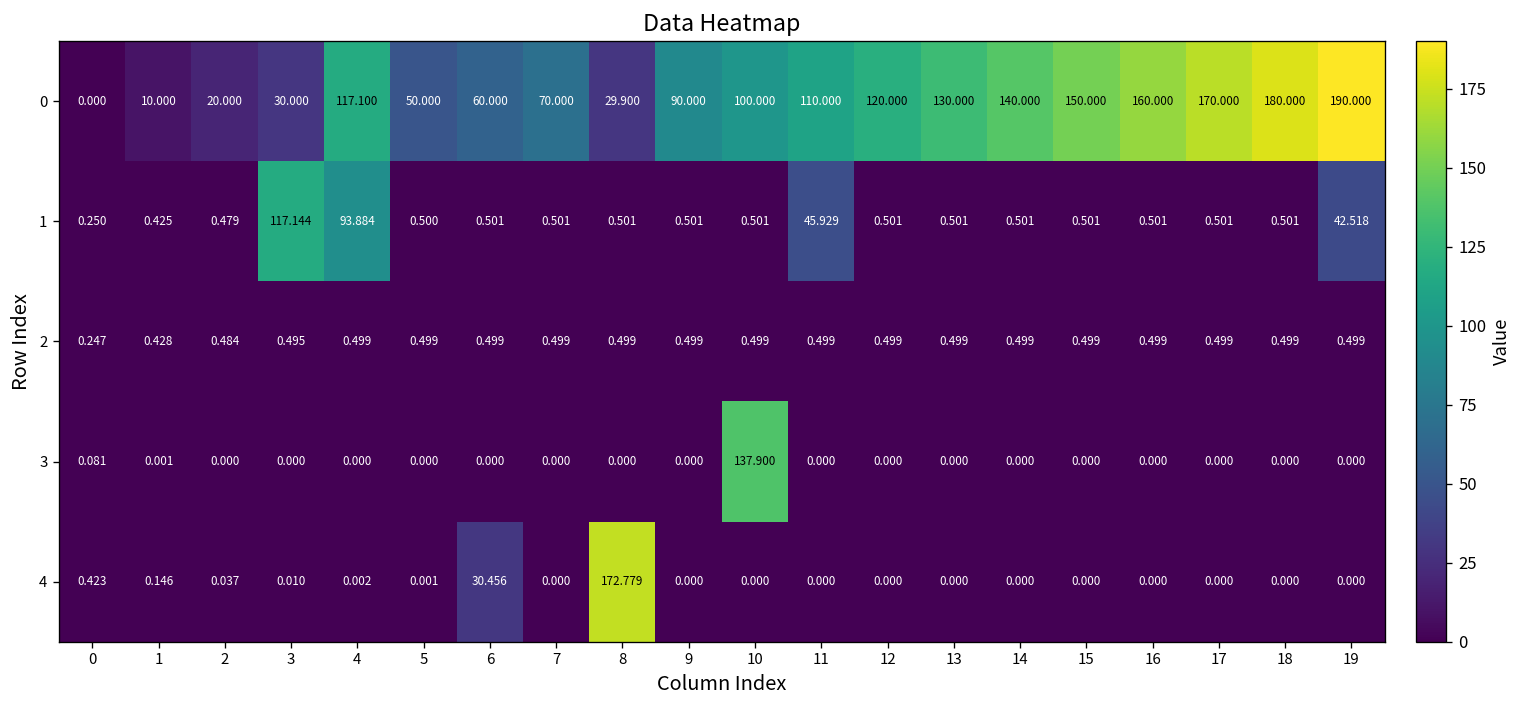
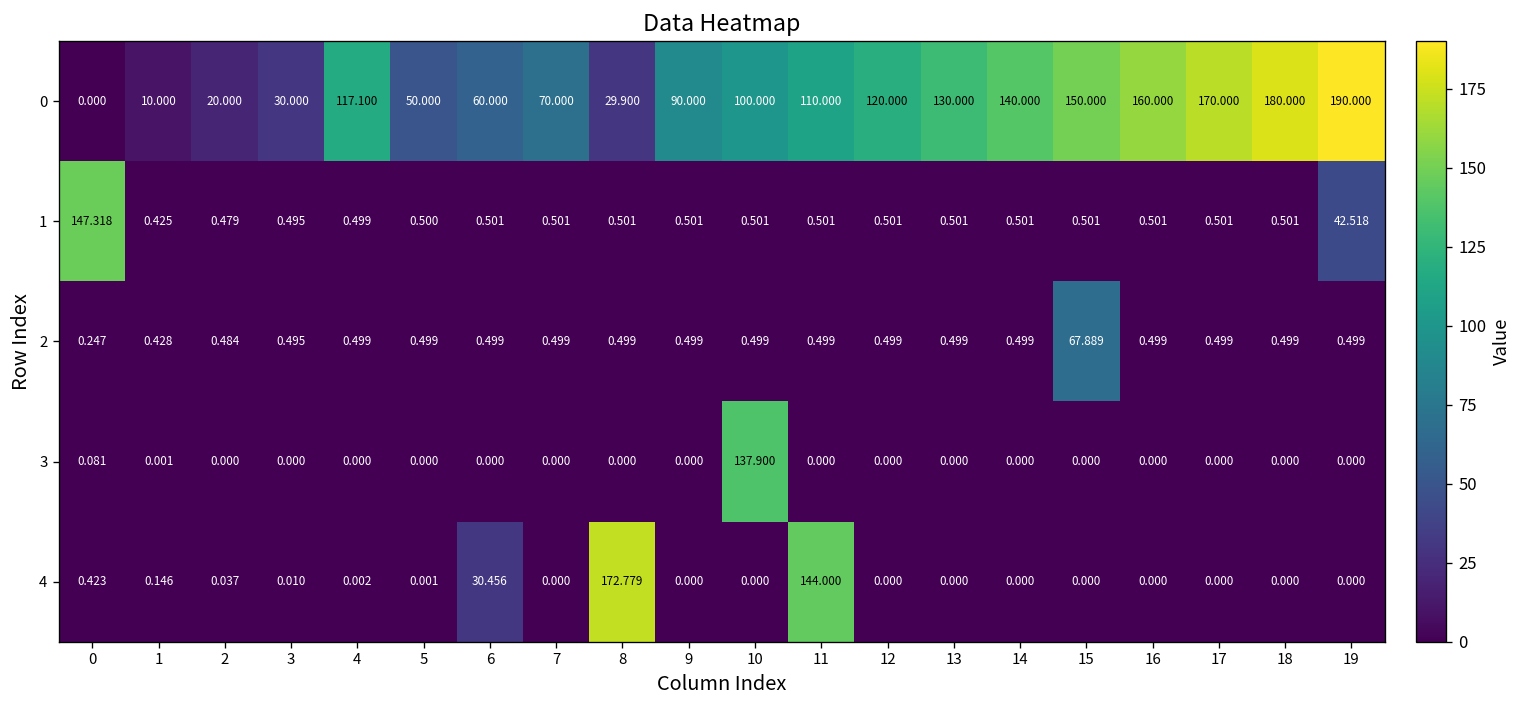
1, 0: 0.250 -> 147.318
1, 3: 117.144 -> 0.495
1, 4: 93.884 -> 0.499
1, 11: 45.929 -> 0.501
2, 15: 0.499 -> 67.889
4, 11: 0.000 -> 144.000
